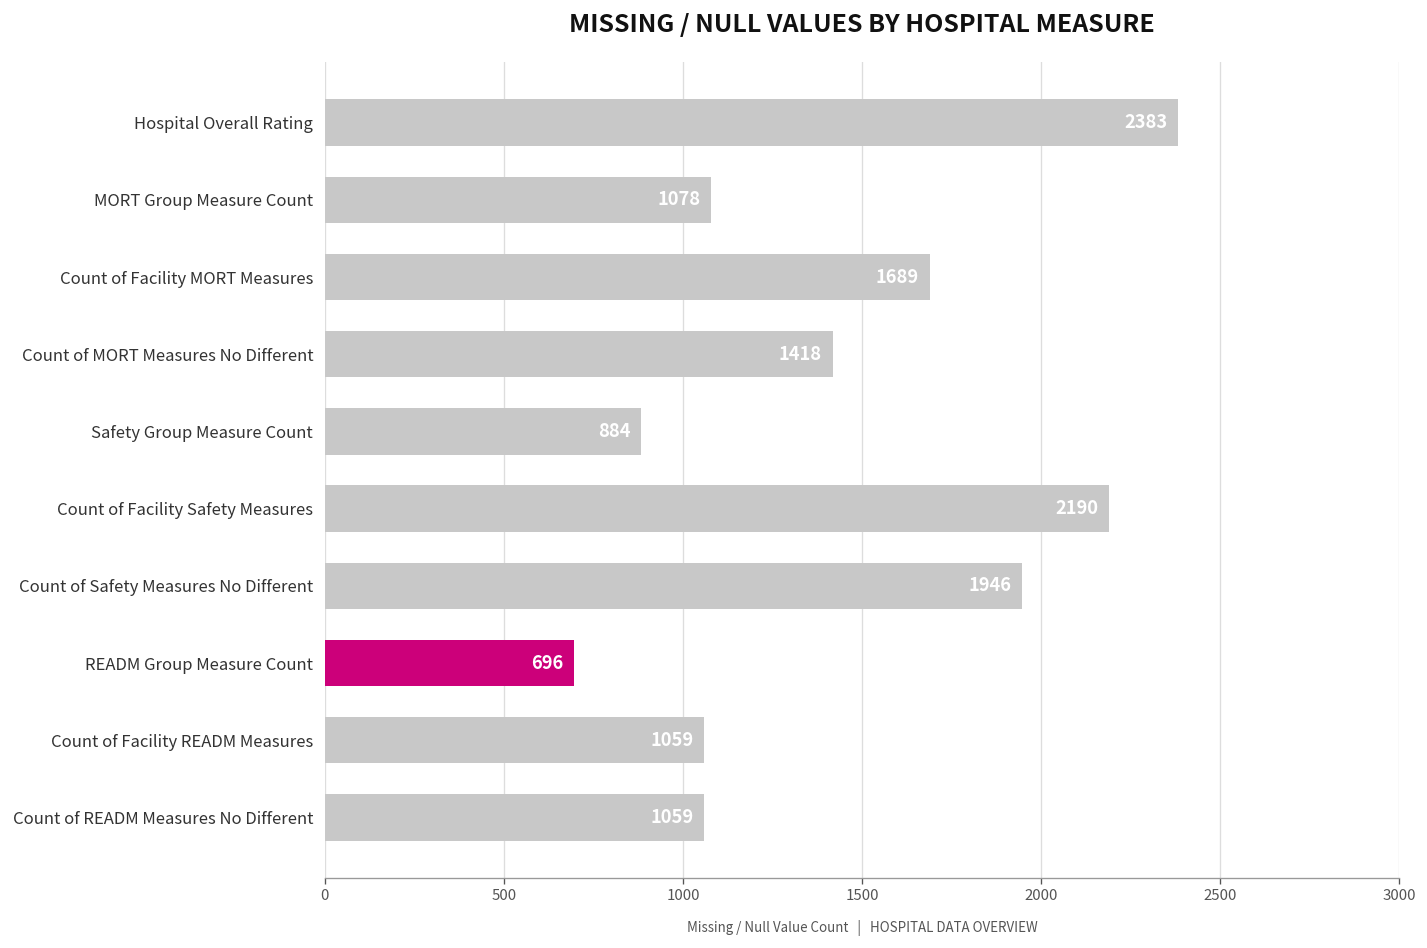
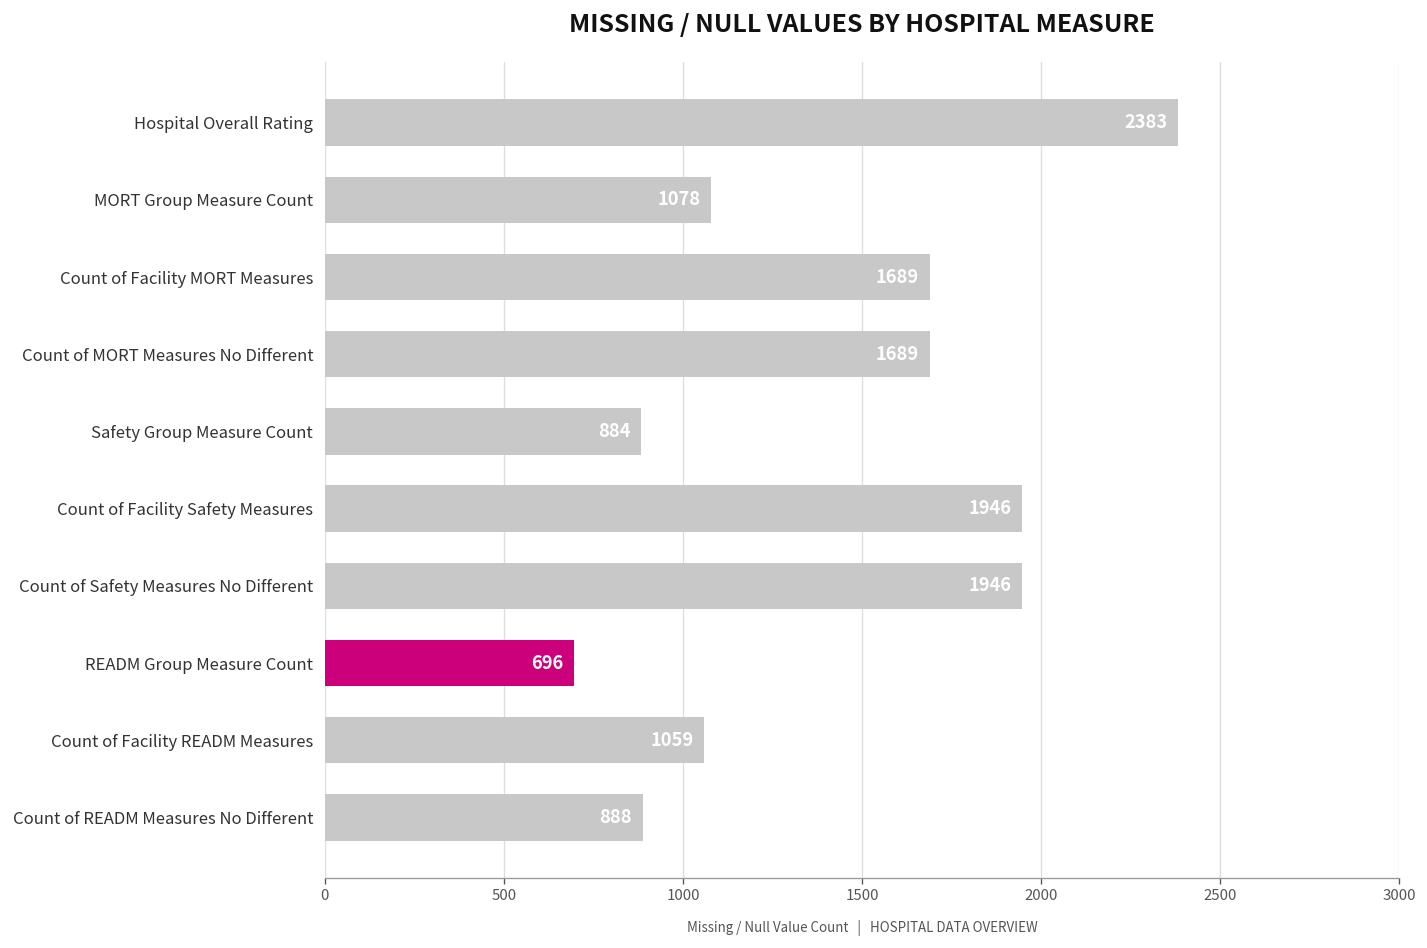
Count of MORT Measures No Different: 1418 -> 1689
Count of Facility Safety Measures: 2190 -> 1946
Count of READM Measures No Different: 1059 -> 888
